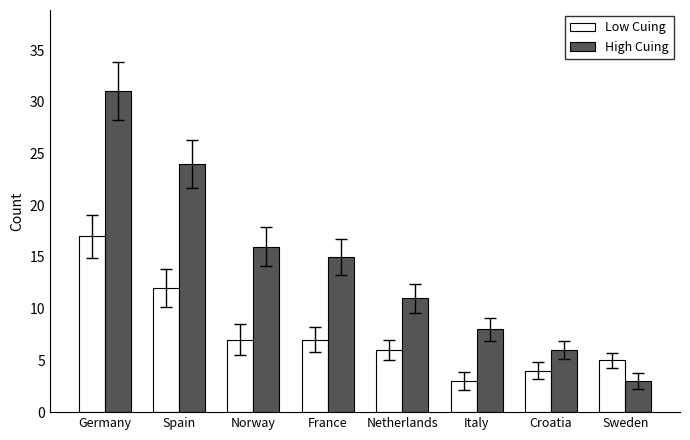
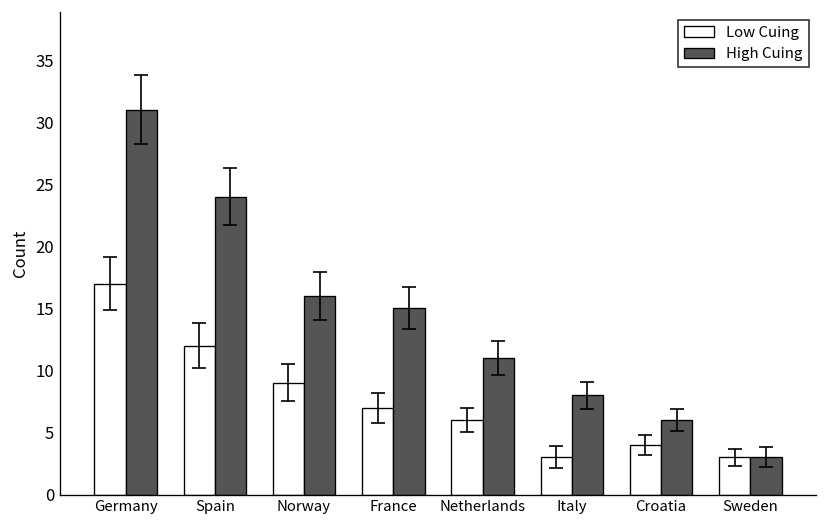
Low Cuing, Norway: 7 -> 9
Low Cuing, Sweden: 5 -> 3
